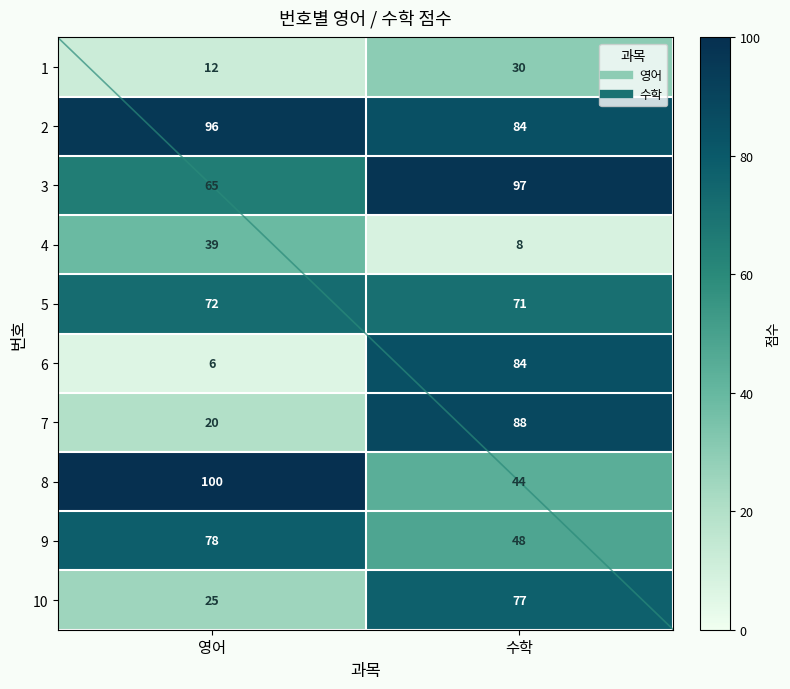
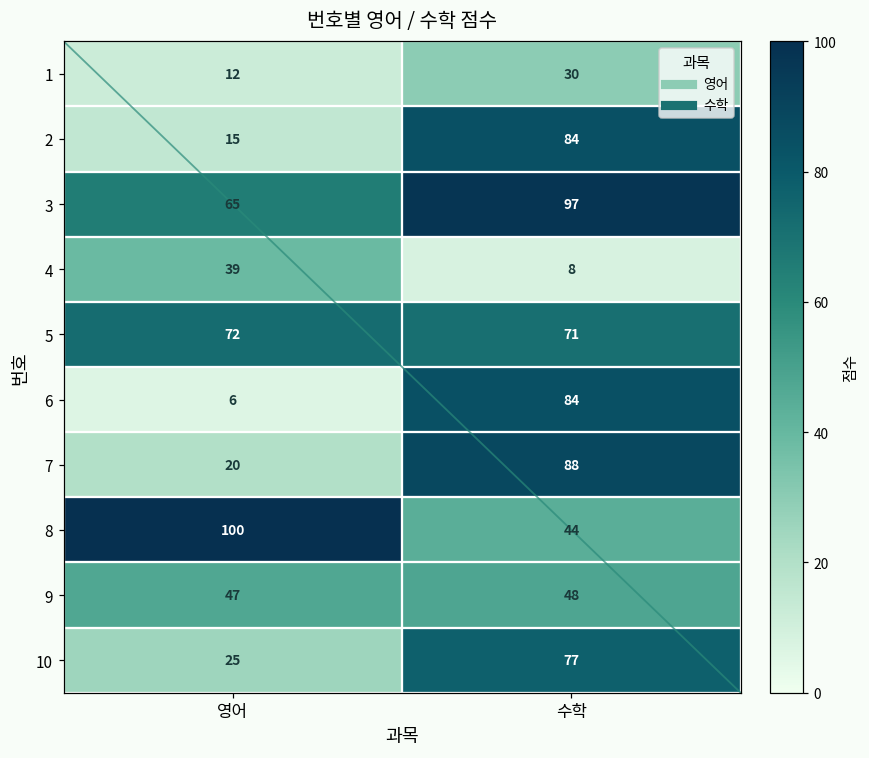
2, 영어: 96 -> 15
9, 영어: 78 -> 47
